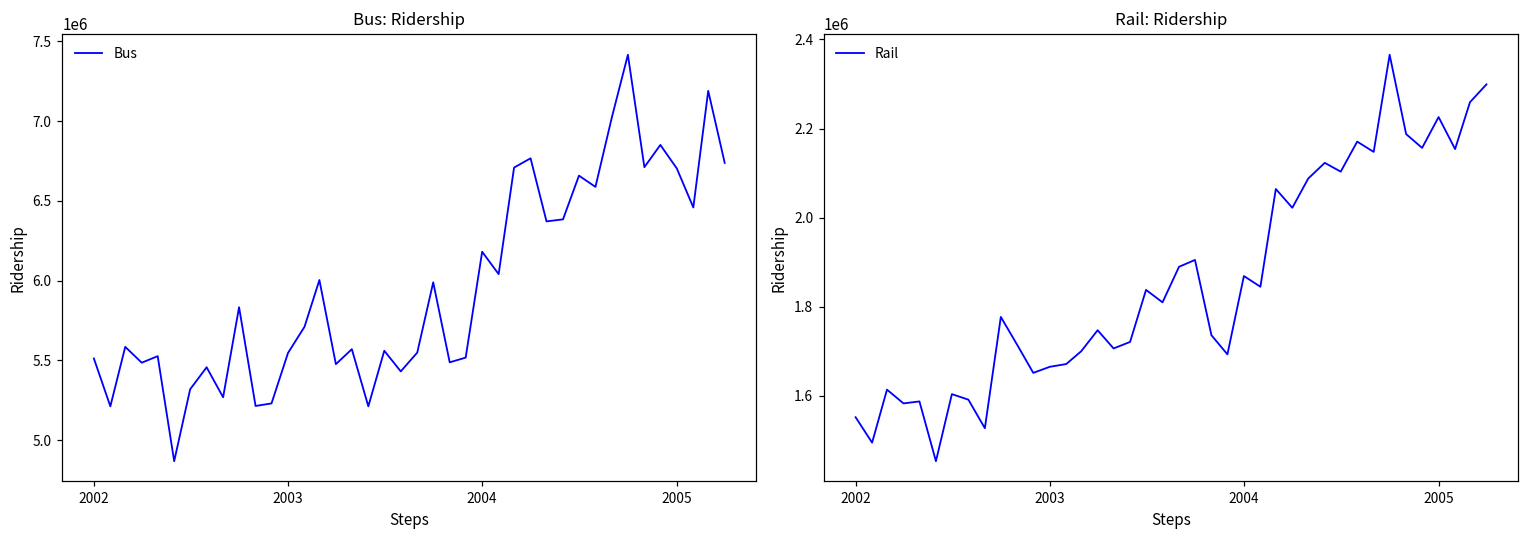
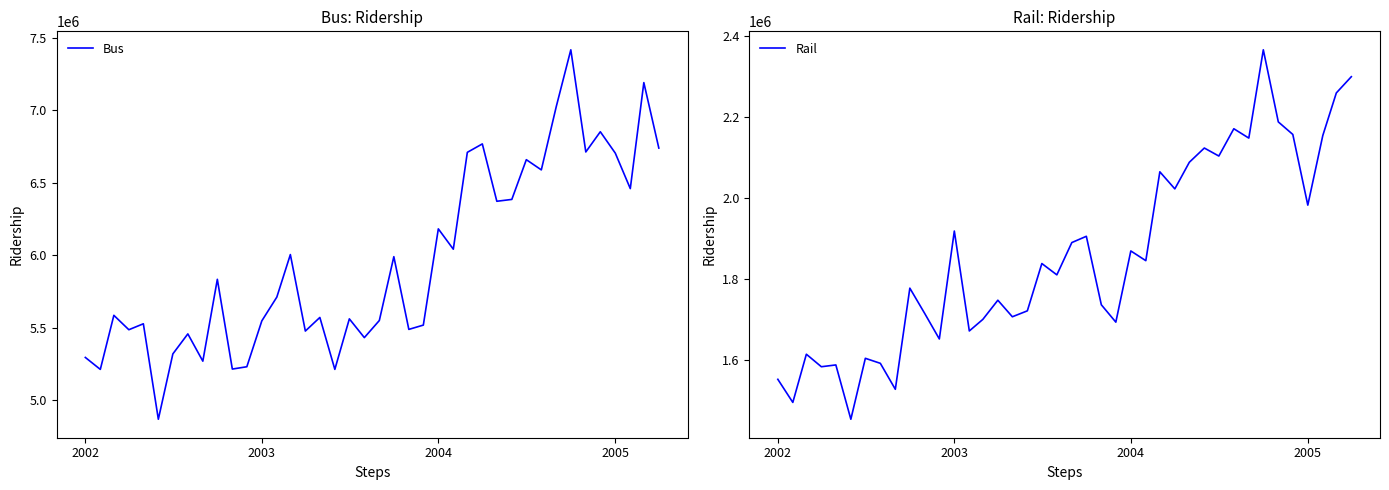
Bus: Ridership, 2002: 5510000 -> 5290000
Rail: Ridership, 2003: 1670000 -> 1920000
Rail: Ridership, 2005: 2230000 -> 1980000
